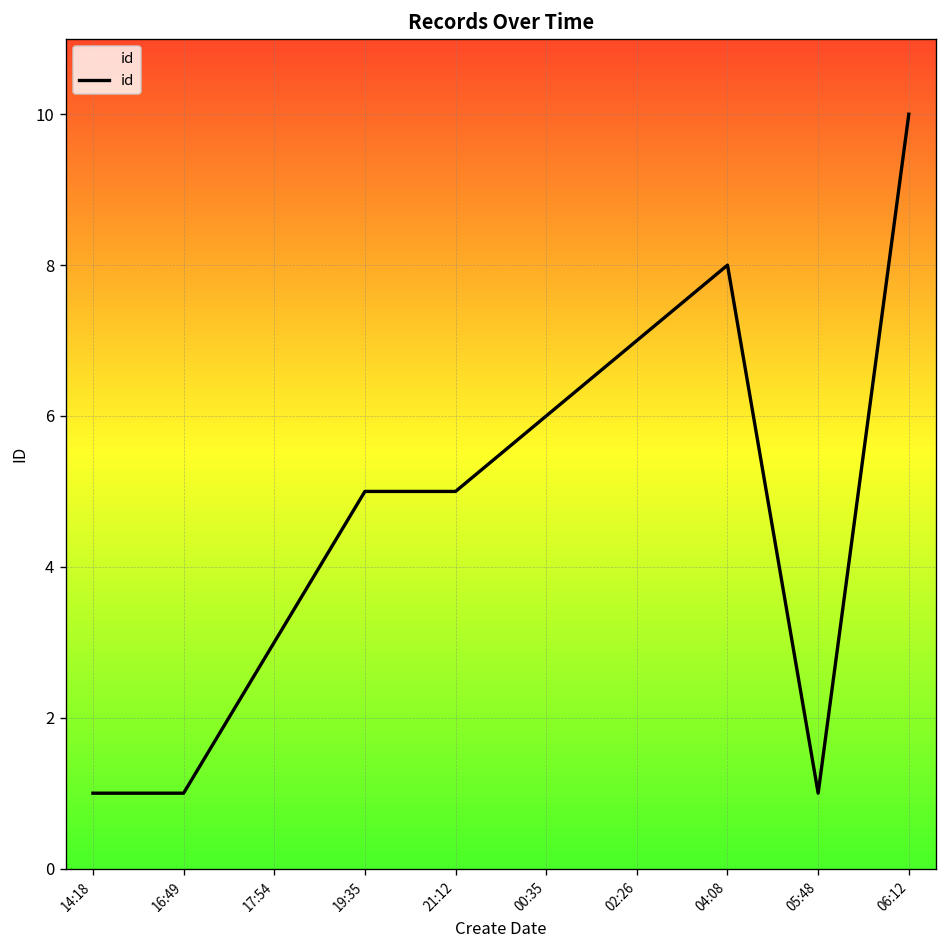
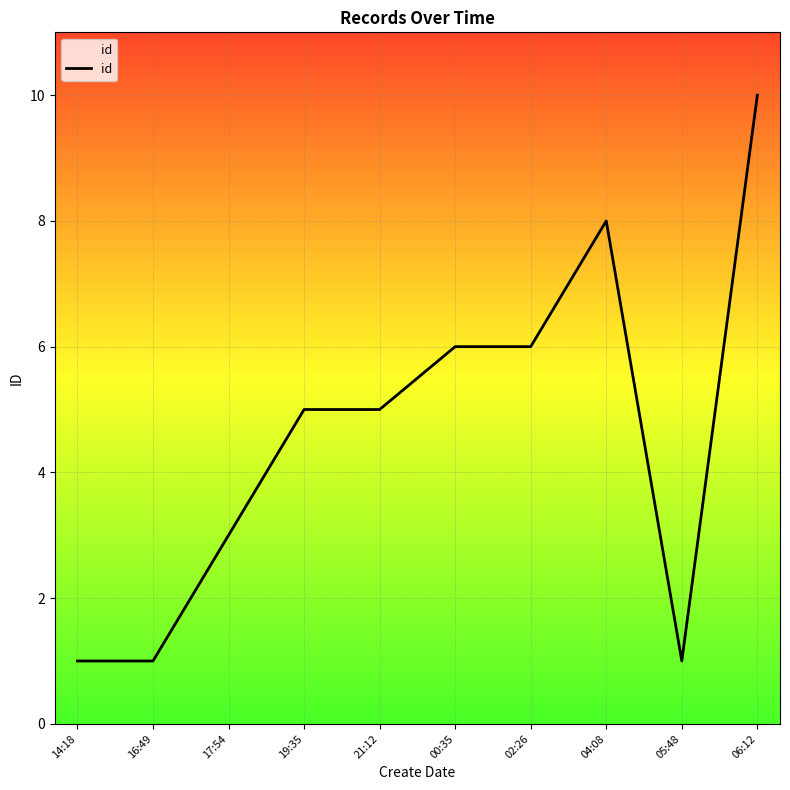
02:26: 7 -> 6
